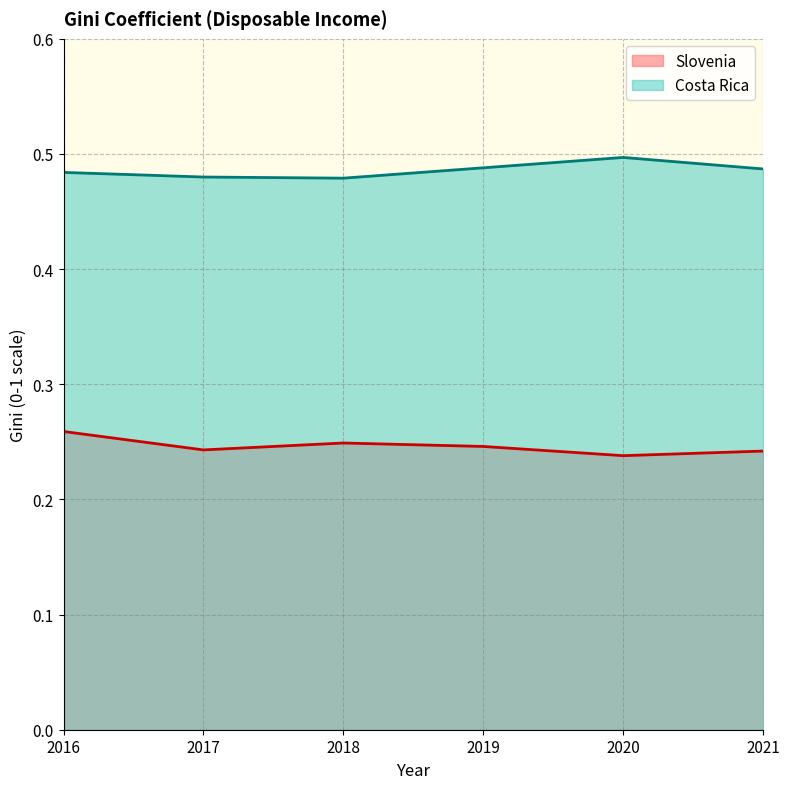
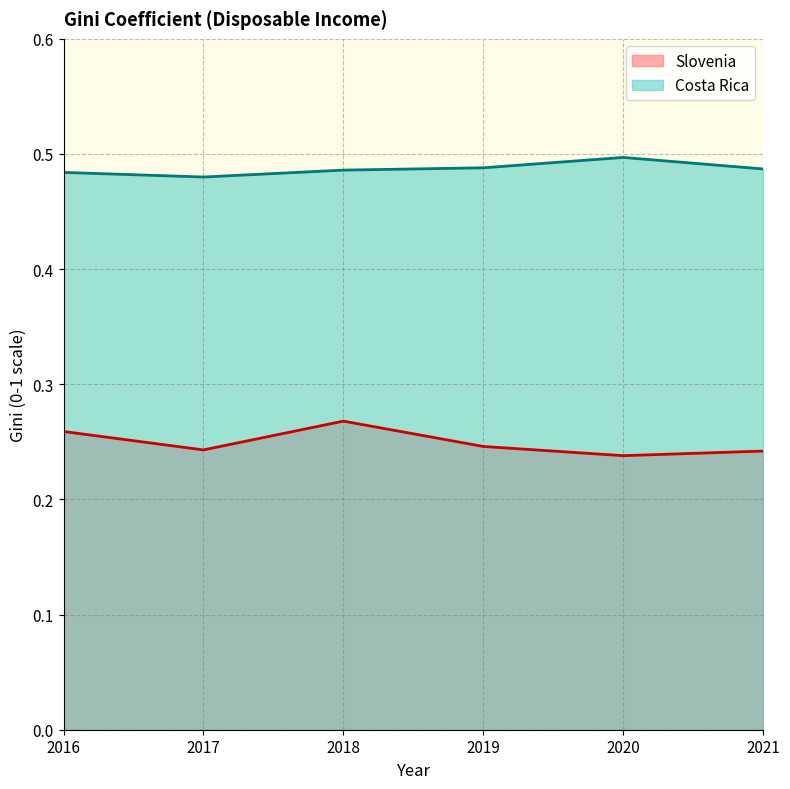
Slovenia, 2018: 0.249 -> 0.268
Costa Rica, 2018: 0.479 -> 0.486
